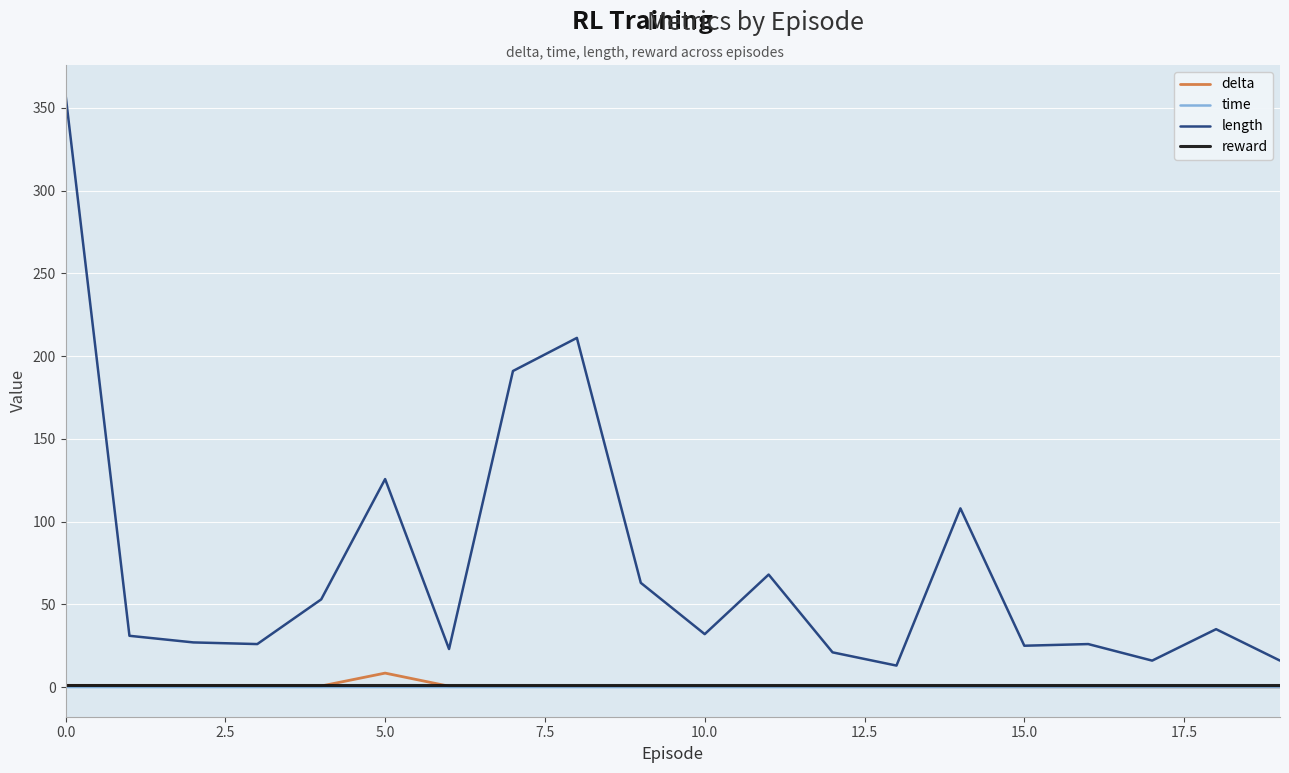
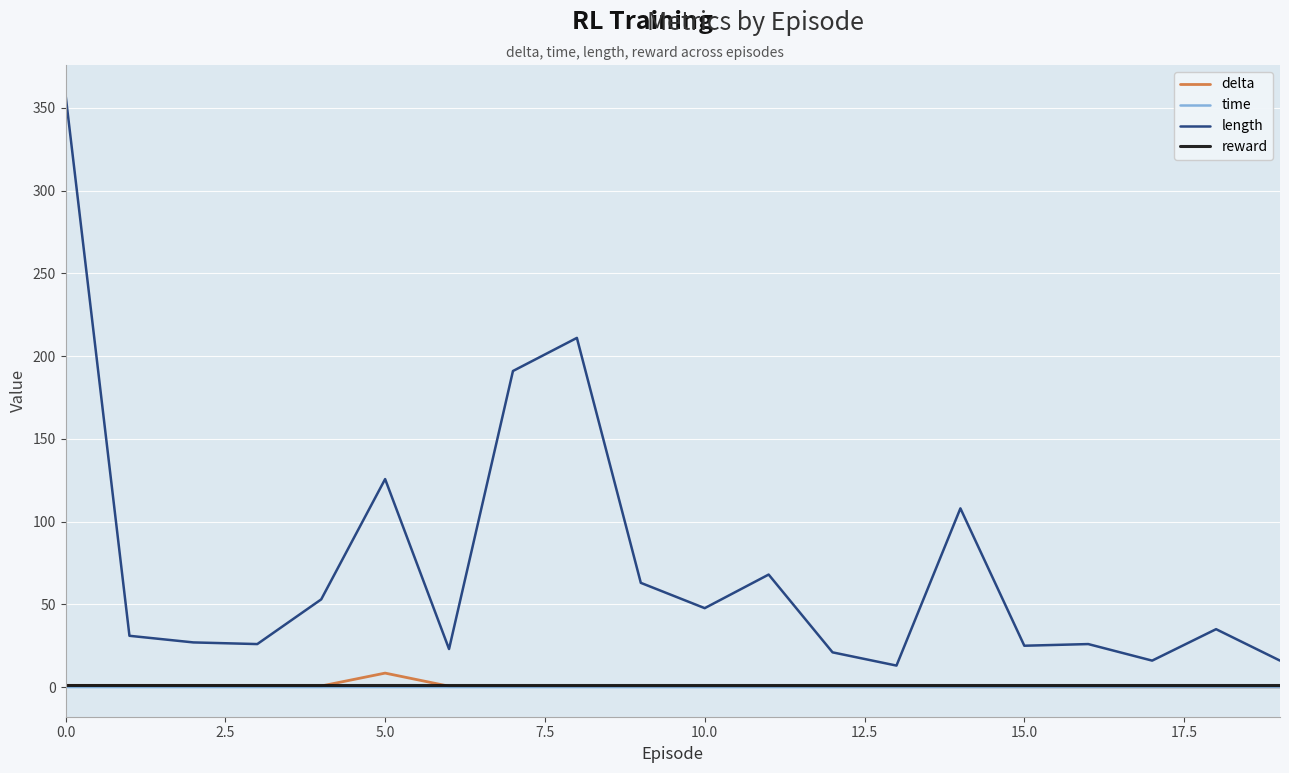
length, 10.0: 32 -> 48
